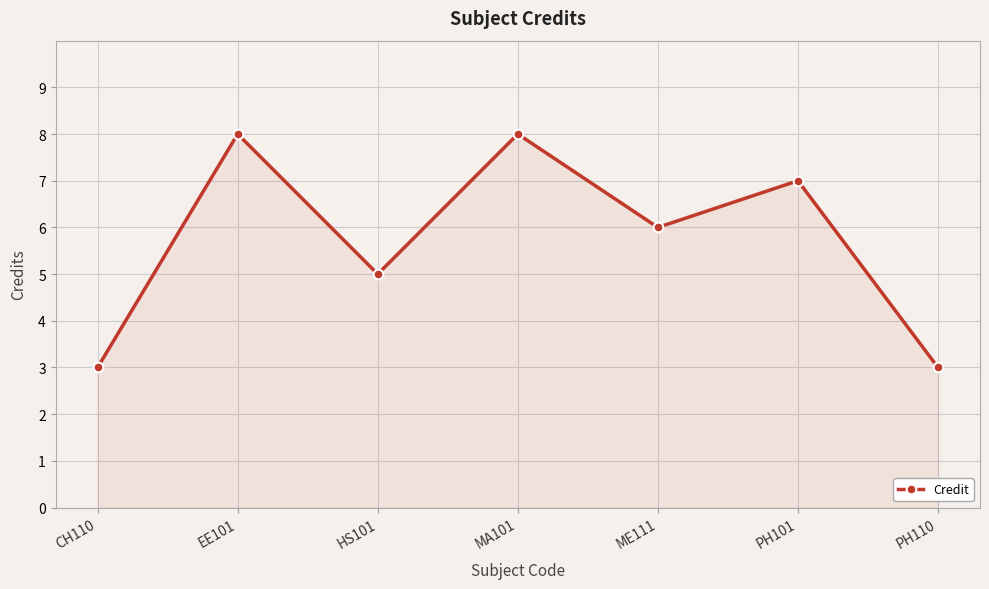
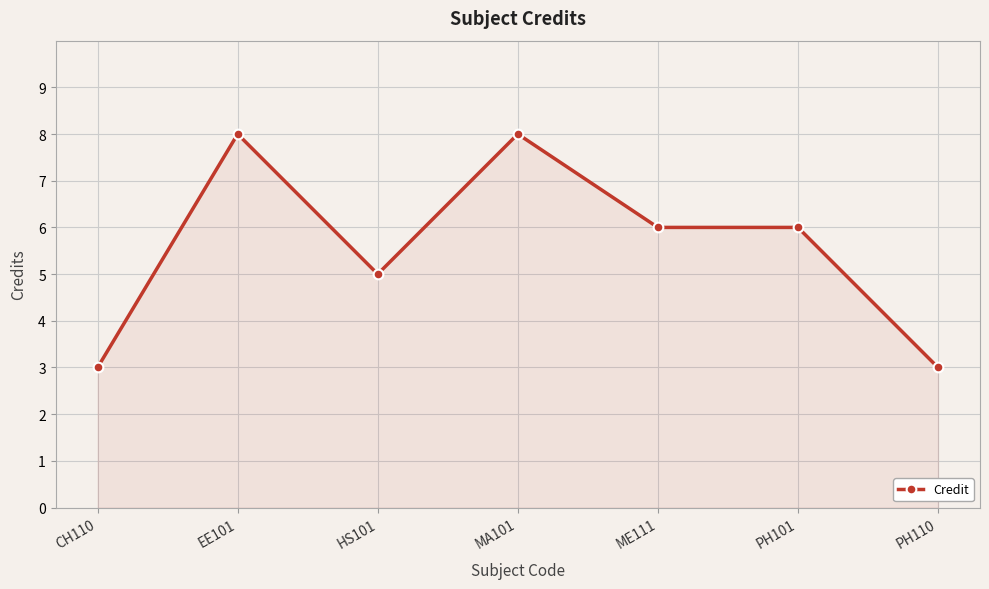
PH101: 7 -> 6
